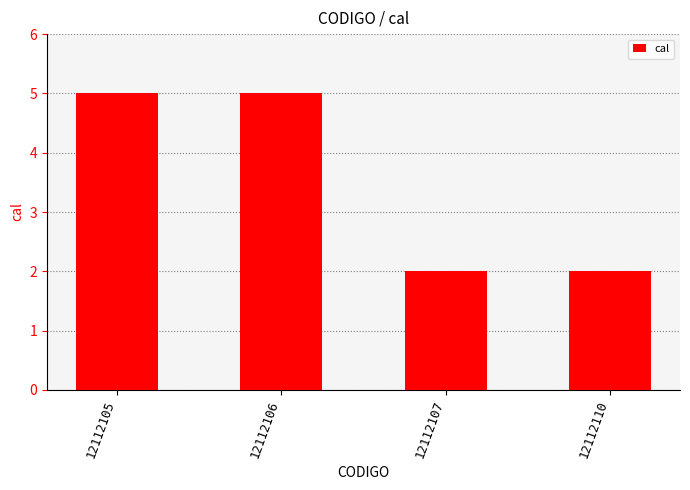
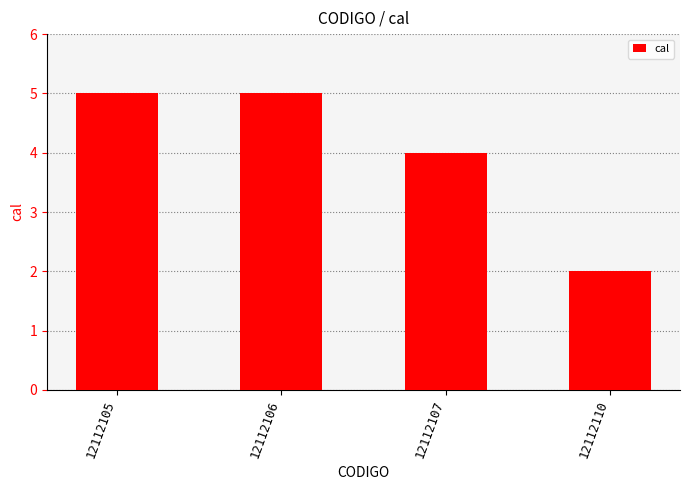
12112107: 2 -> 4
